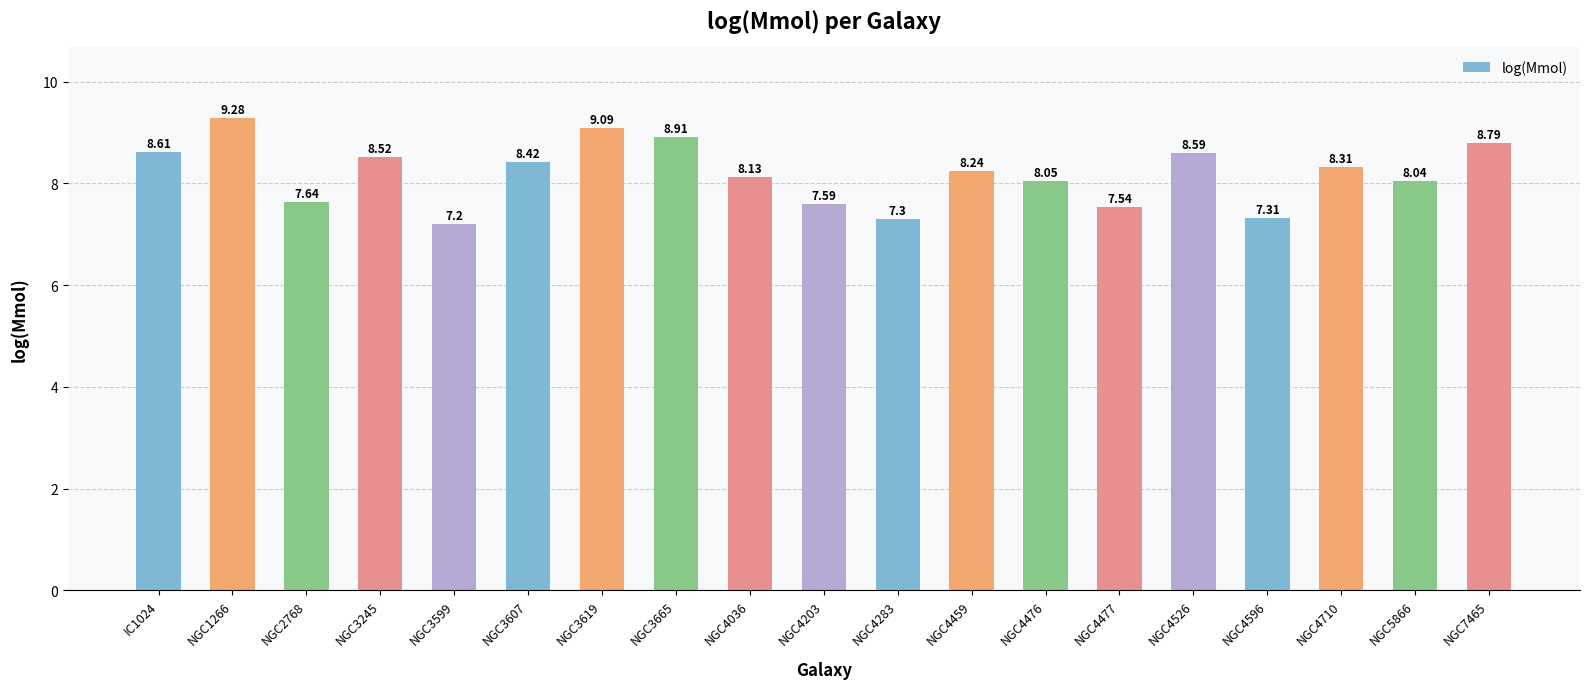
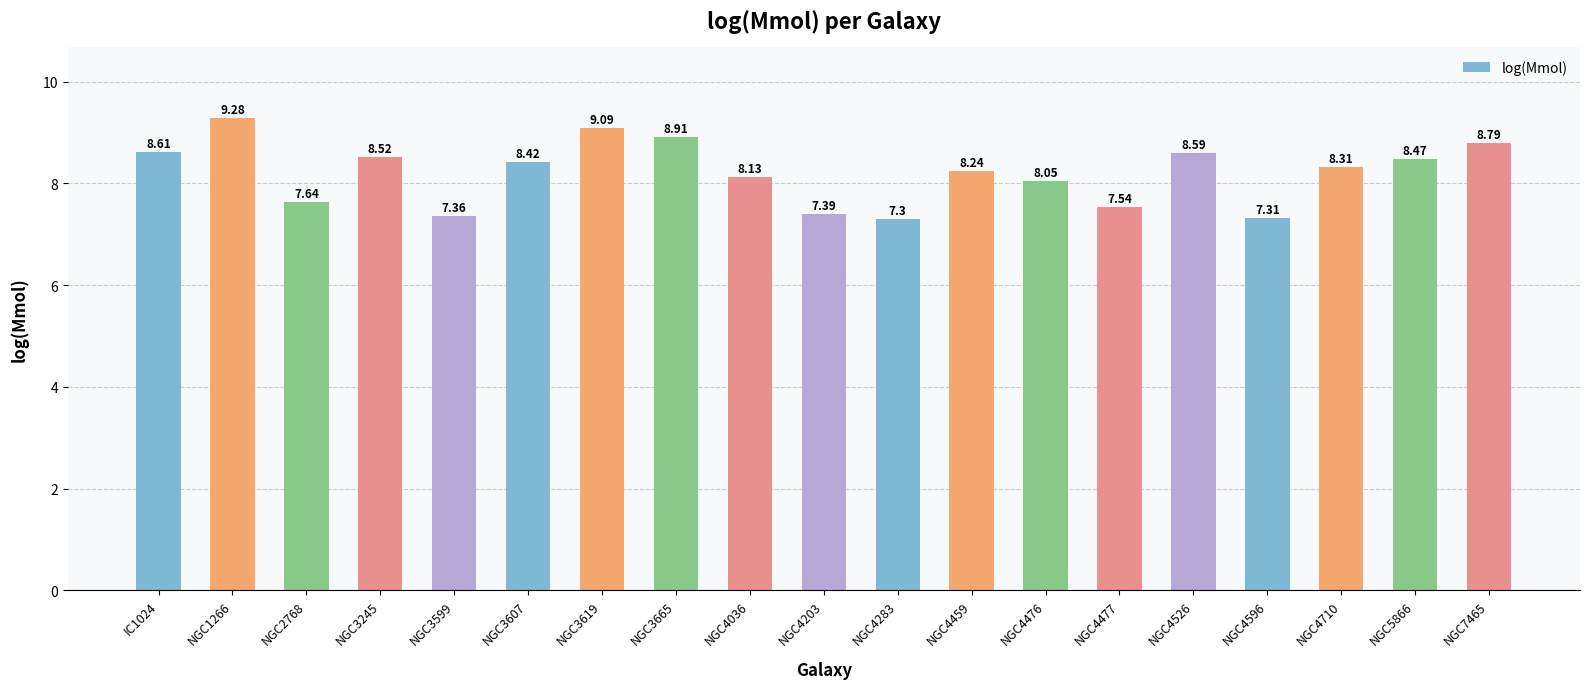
NGC3599: 7.2 -> 7.36
NGC4203: 7.59 -> 7.39
NGC5866: 8.04 -> 8.47
